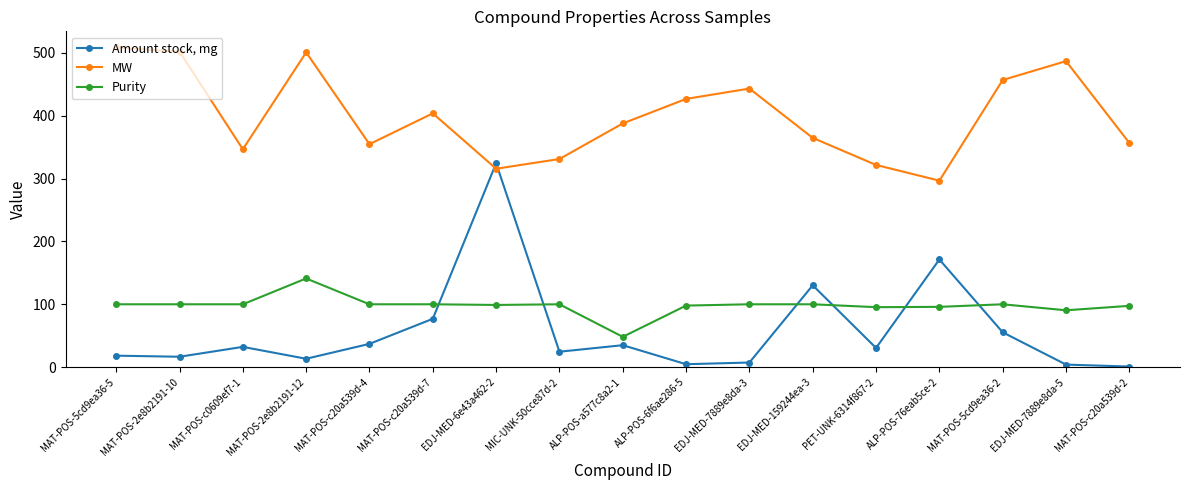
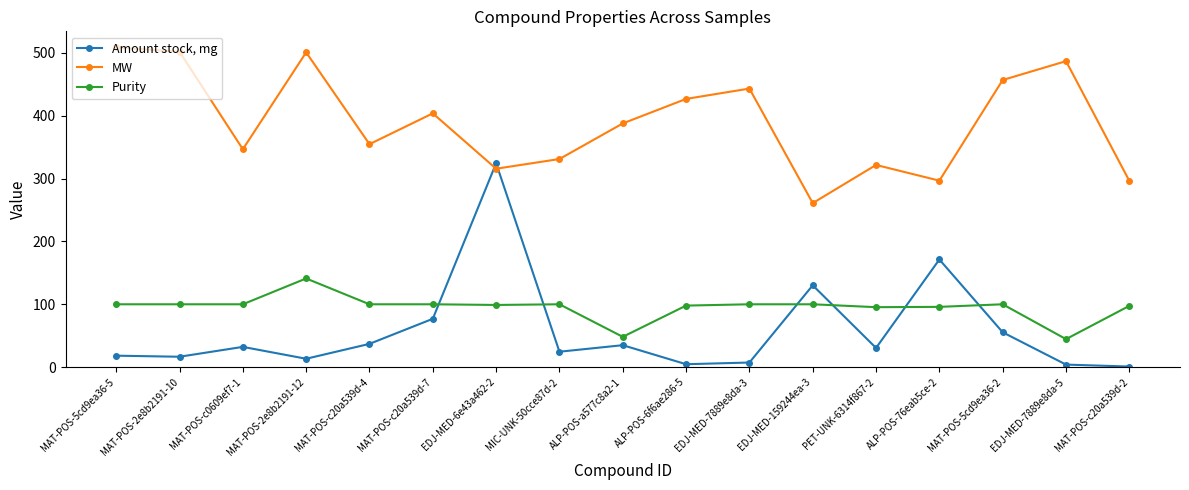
MW, EDJ-MED-159244ea-3: 360 -> 260
Purity, EDJ-MED-7889e8da-5: 90 -> 40
MW, MAT-POS-c20a539d-2: 360 -> 300
